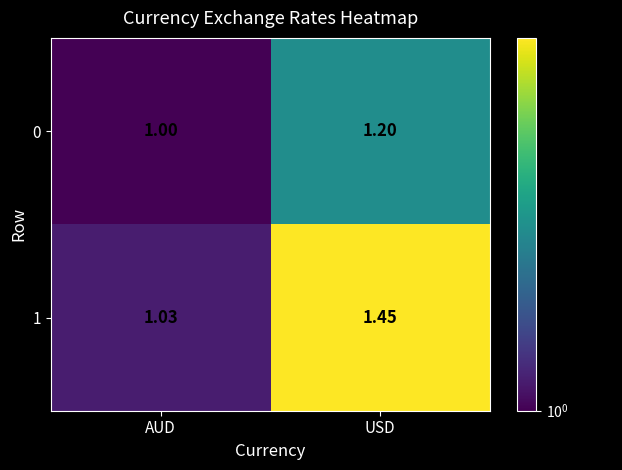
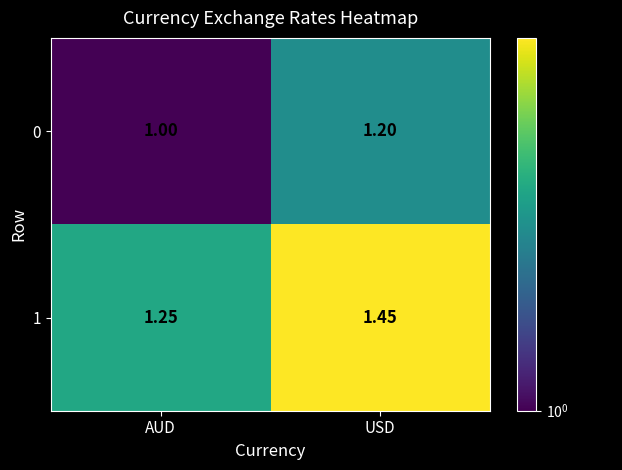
1, AUD: 1.03 -> 1.25
